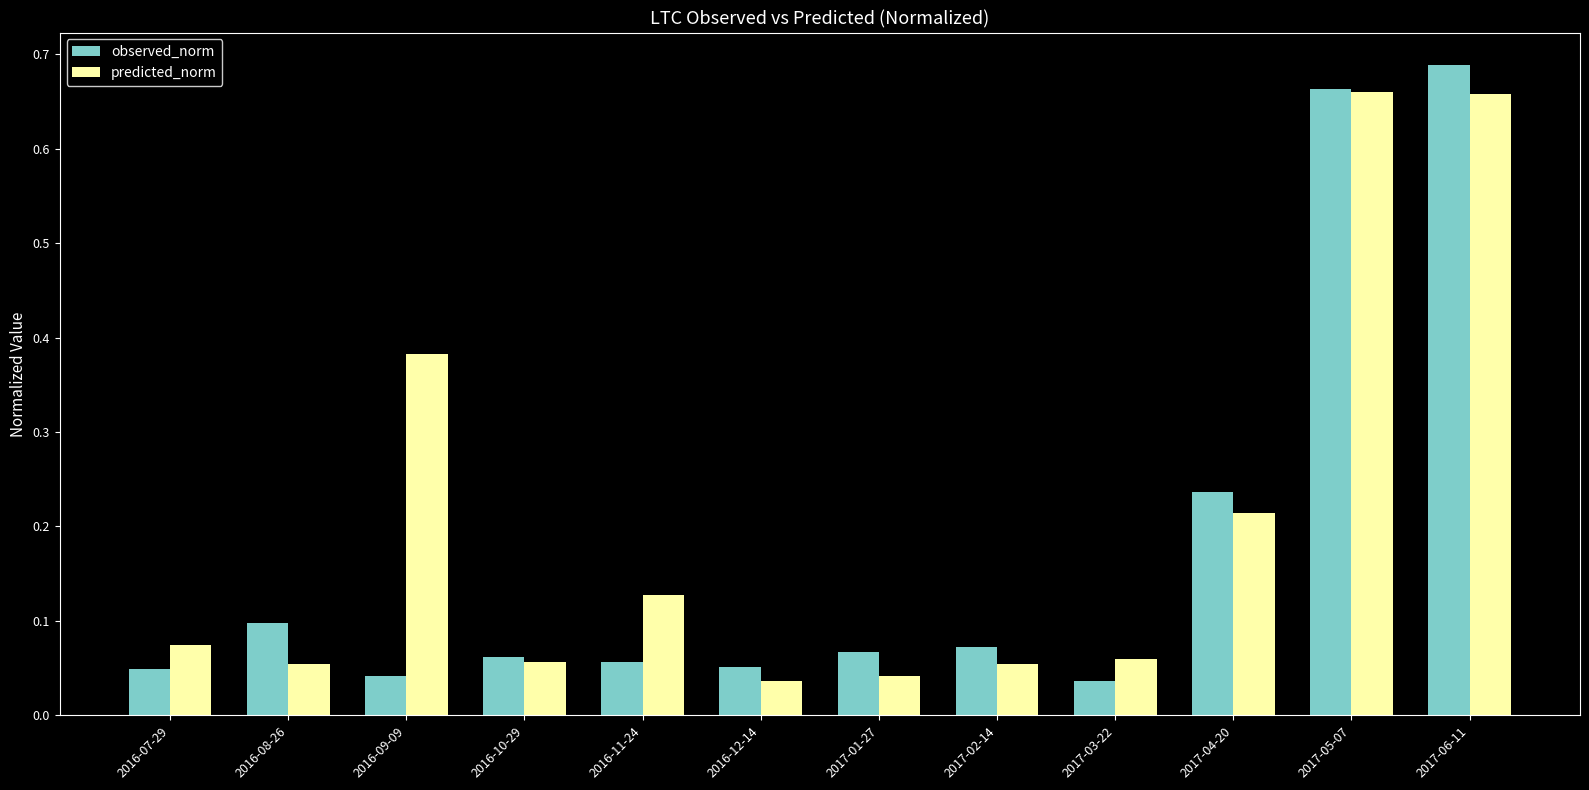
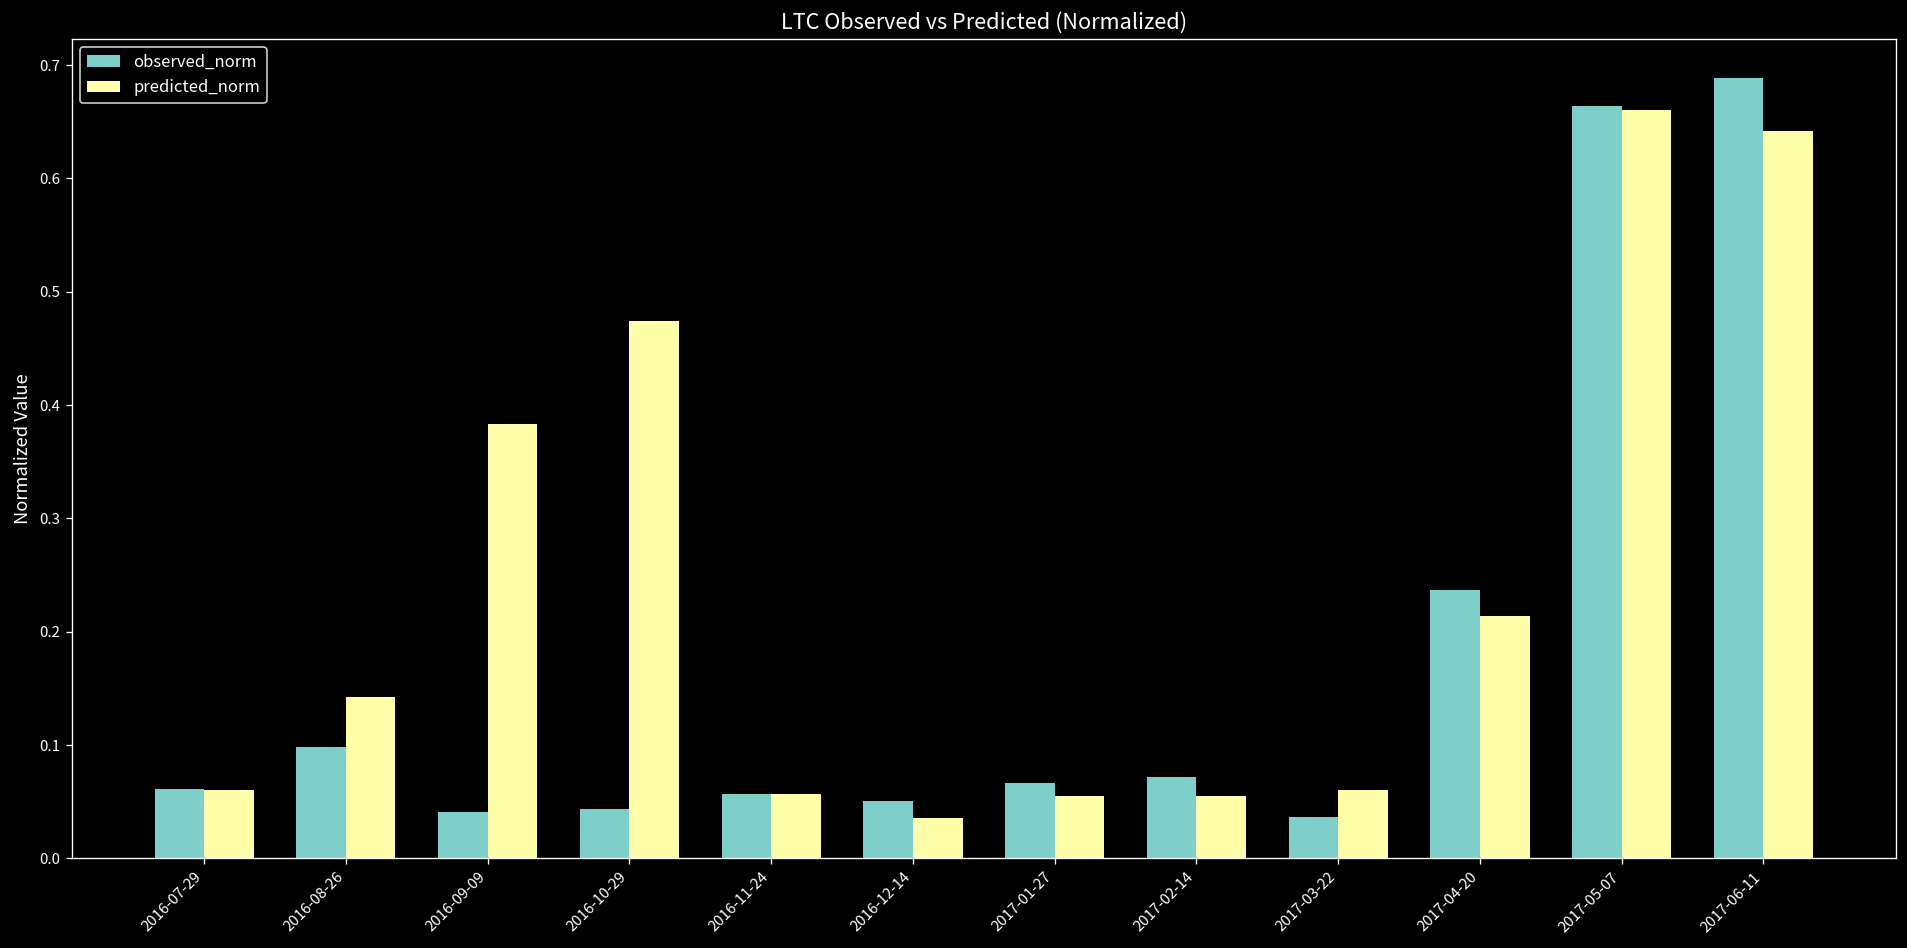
observed_norm, 2016-07-29: 0.05 -> 0.06
predicted_norm, 2016-07-29: 0.07 -> 0.06
predicted_norm, 2016-08-26: 0.05 -> 0.14
observed_norm, 2016-10-29: 0.06 -> 0.04
predicted_norm, 2016-10-29: 0.06 -> 0.47
predicted_norm, 2016-11-24: 0.13 -> 0.06
predicted_norm, 2017-01-27: 0.04 -> 0.05
predicted_norm, 2017-06-11: 0.66 -> 0.64
